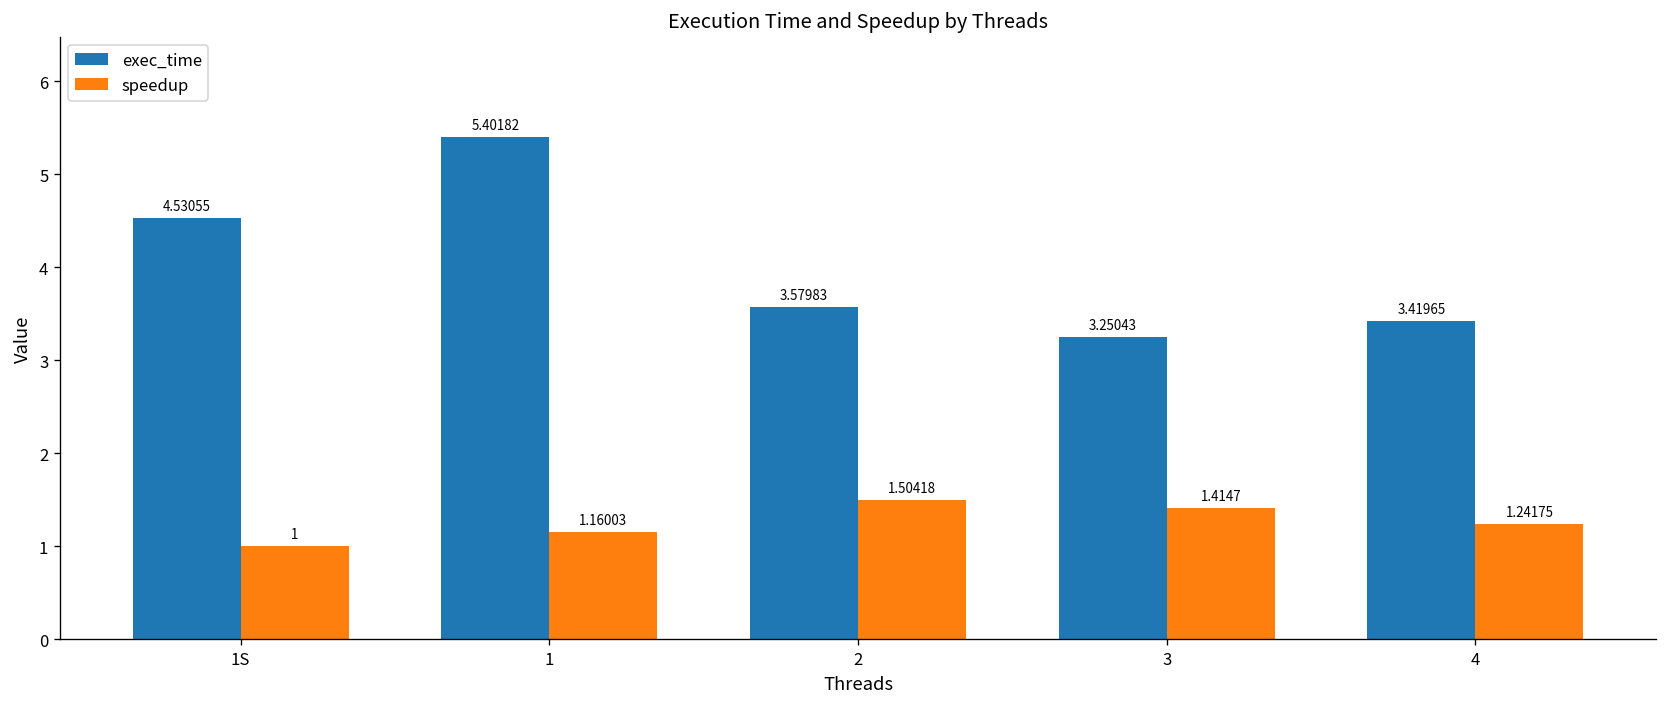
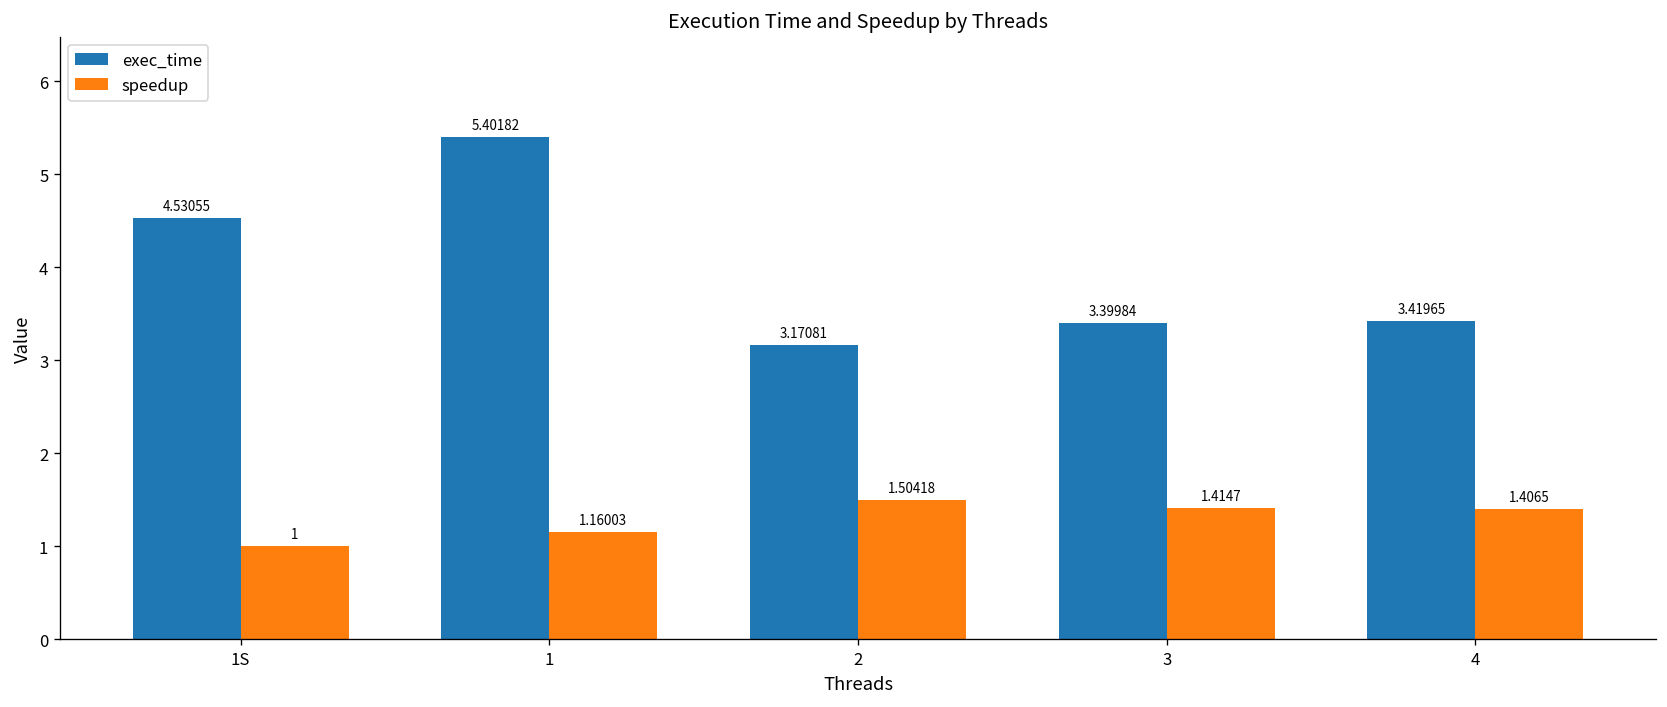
exec_time, 2: 3.57983 -> 3.17081
exec_time, 3: 3.25043 -> 3.39984
speedup, 4: 1.24175 -> 1.4065
